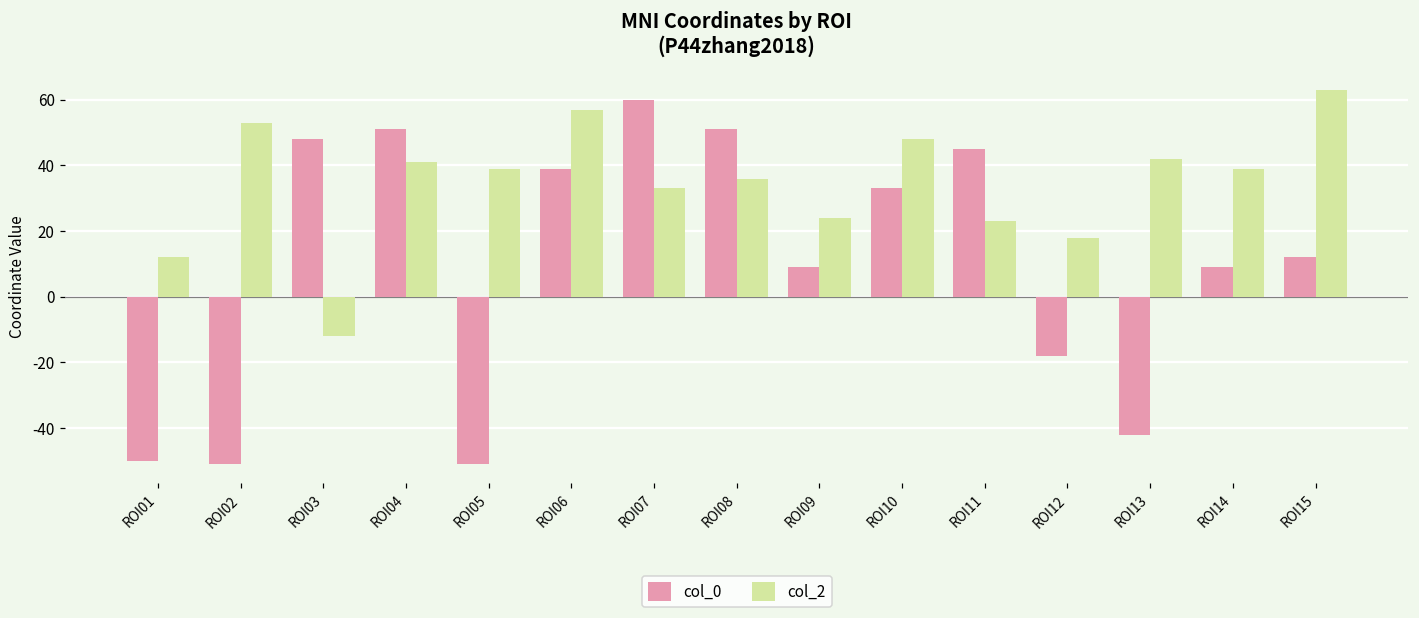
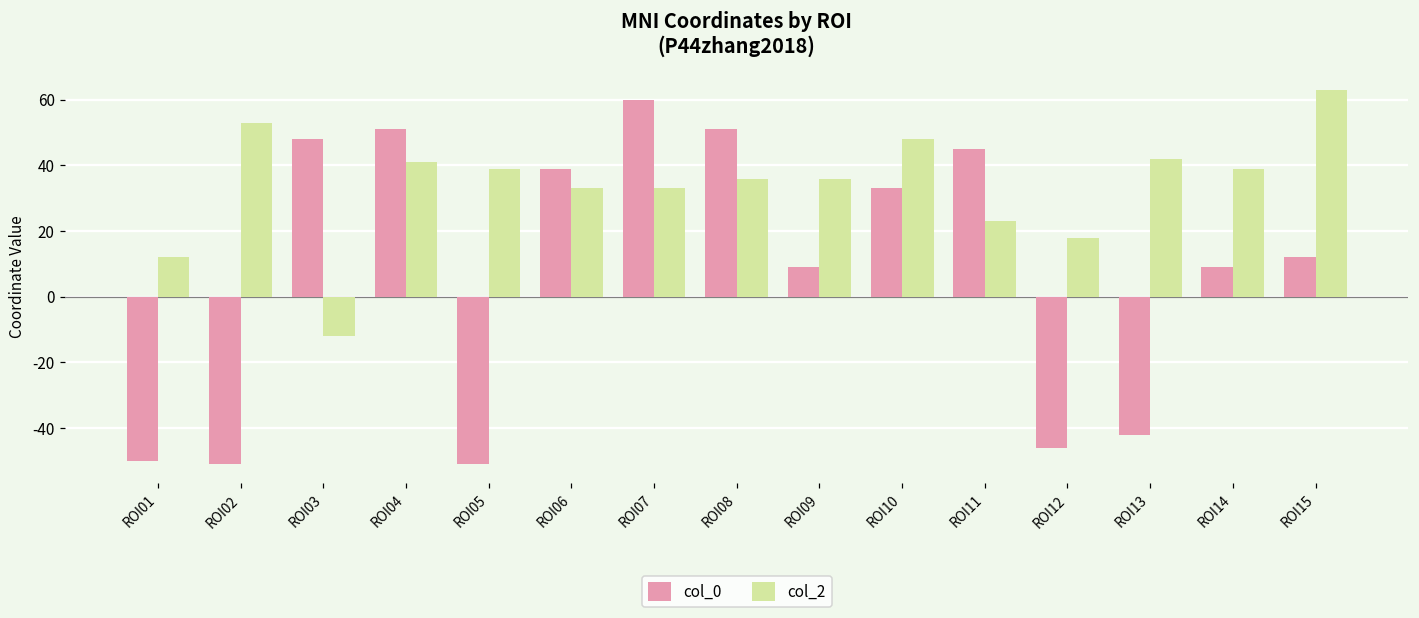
col_2, ROI06: 57 -> 33
col_2, ROI09: 24 -> 36
col_0, ROI12: -18 -> -46
